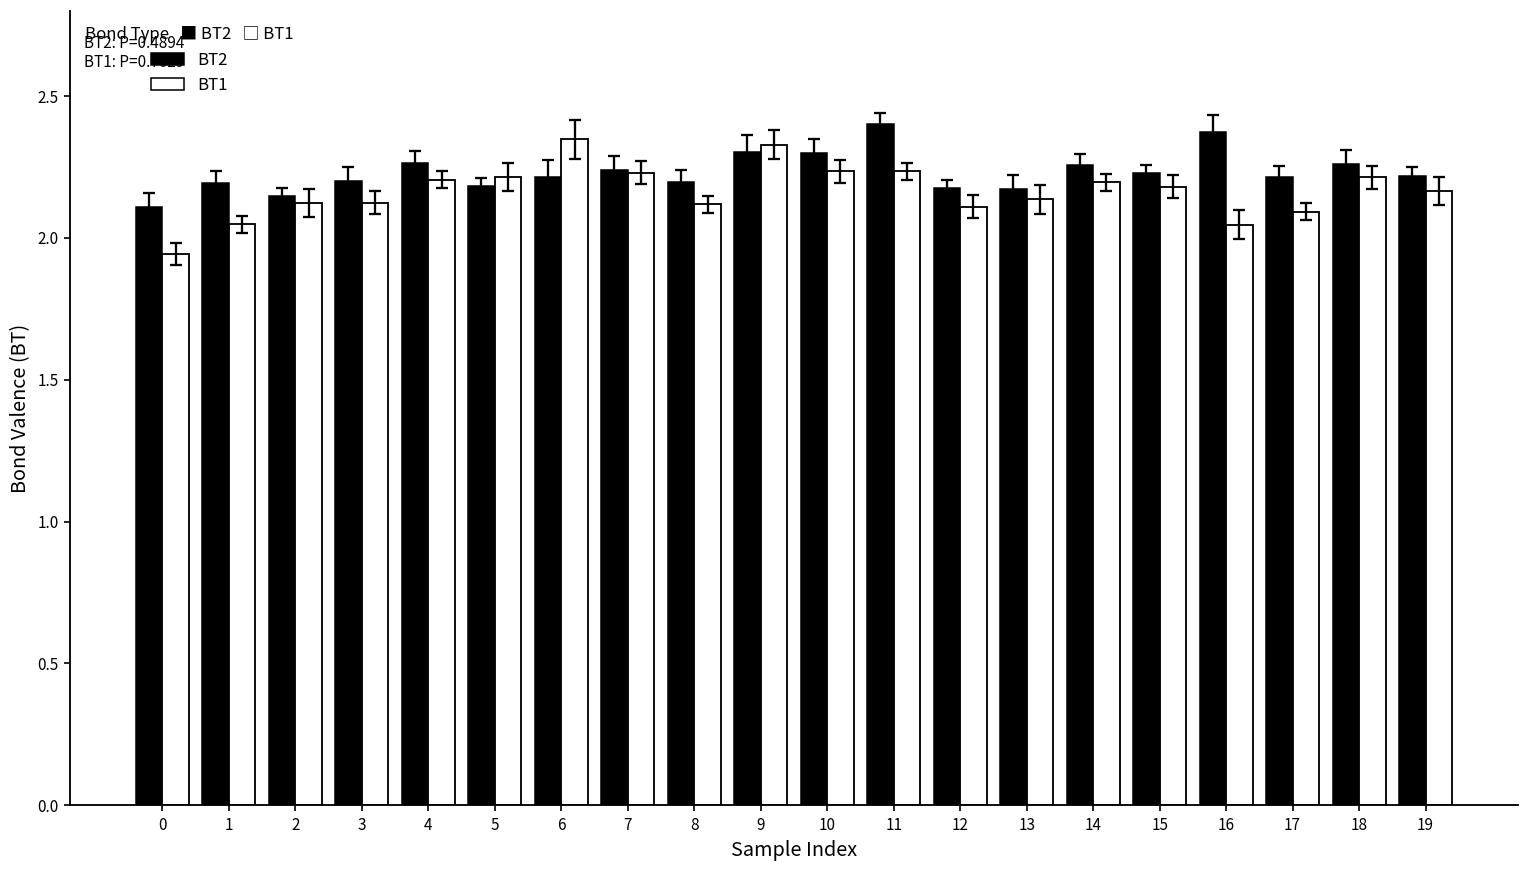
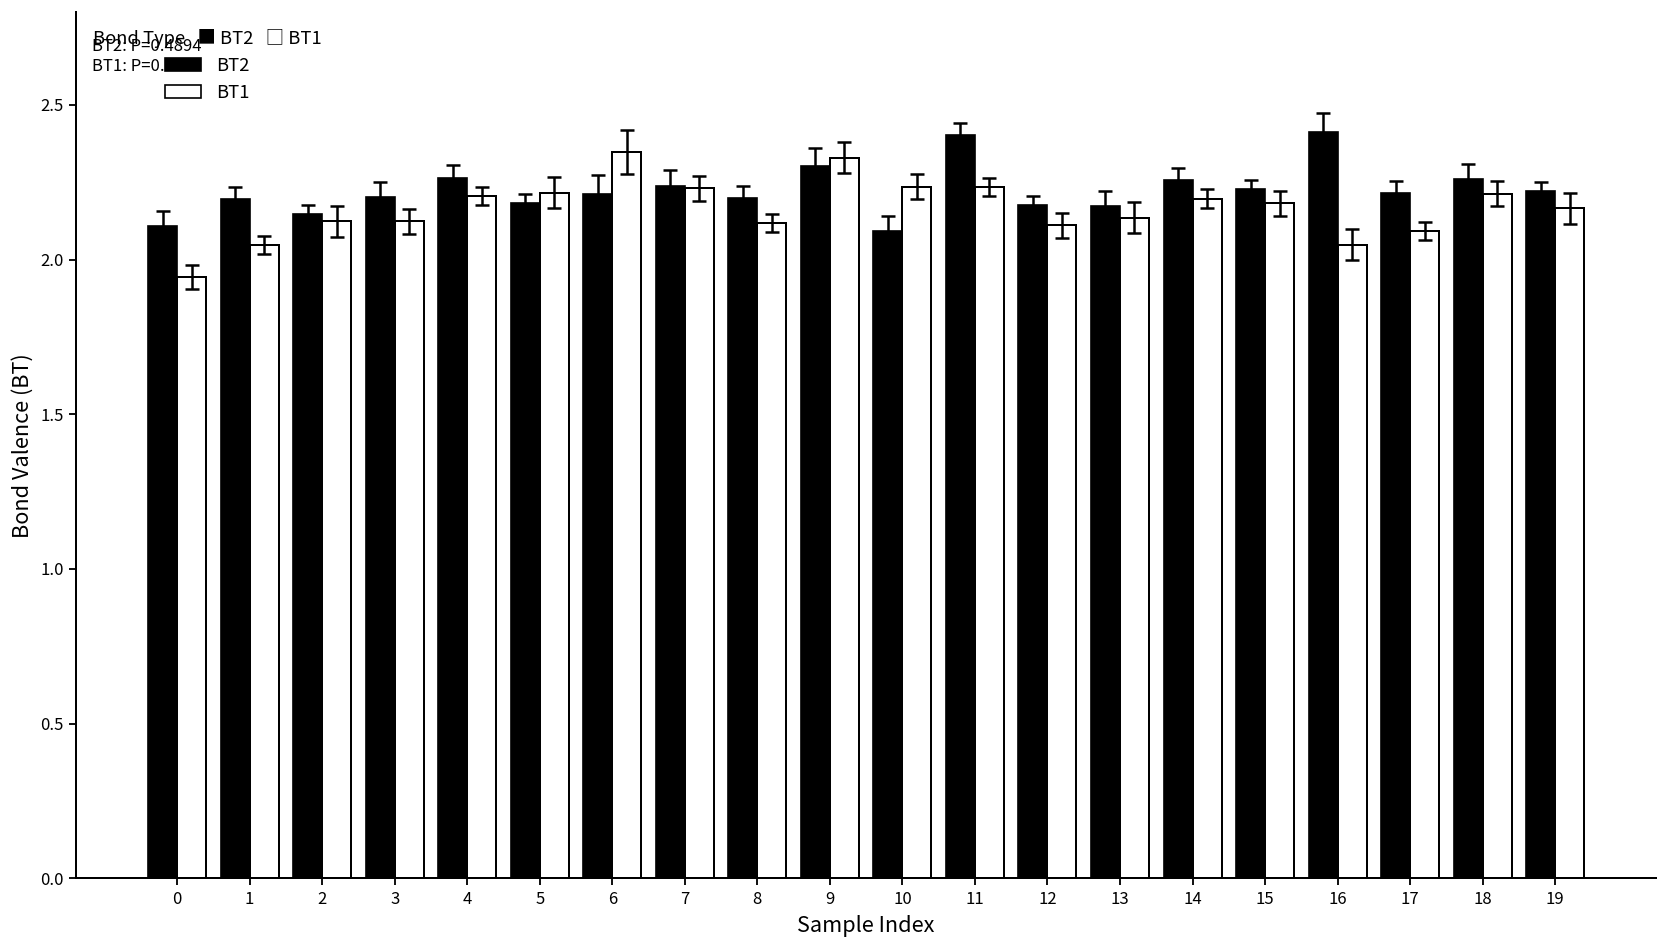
BT2, 10: 2.30 -> 2.09
BT2, 16: 2.37 -> 2.41
